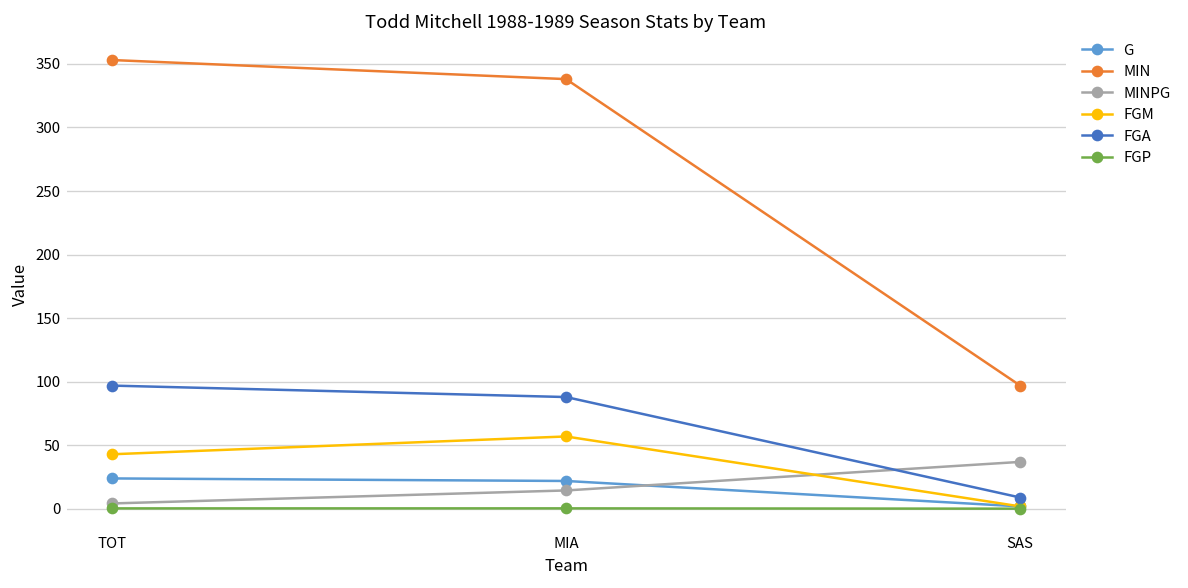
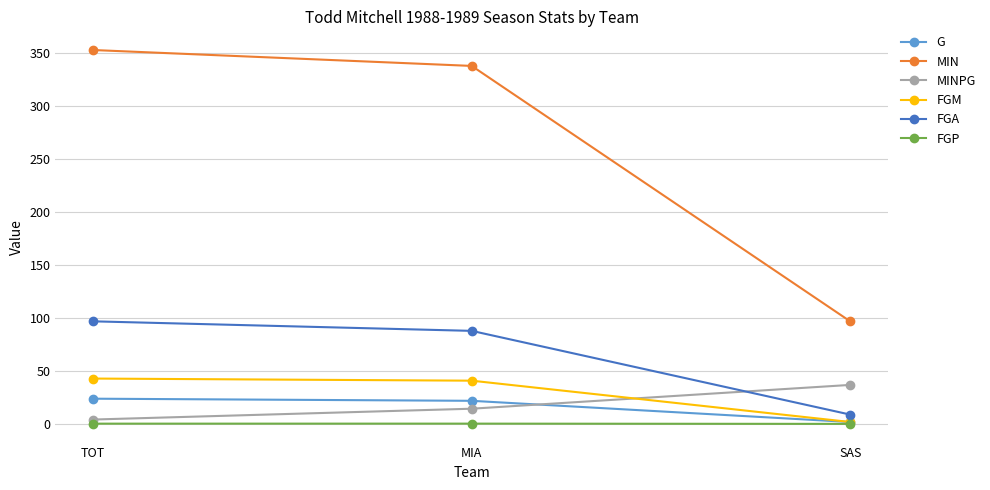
FGM, MIA: 57 -> 41
